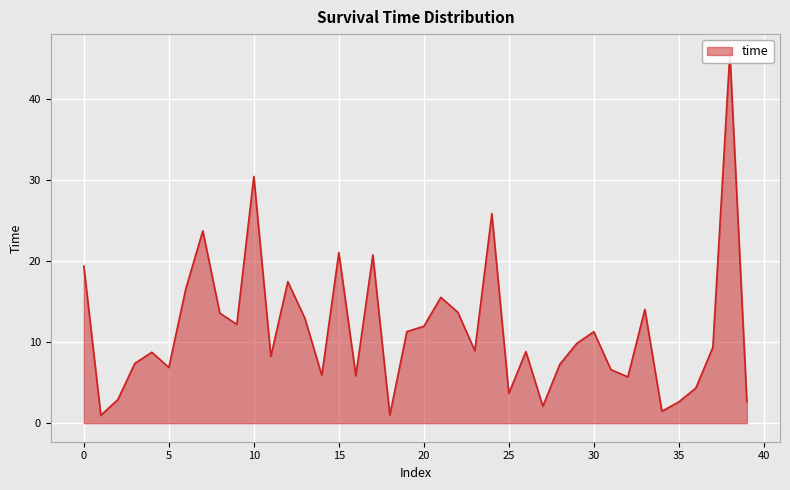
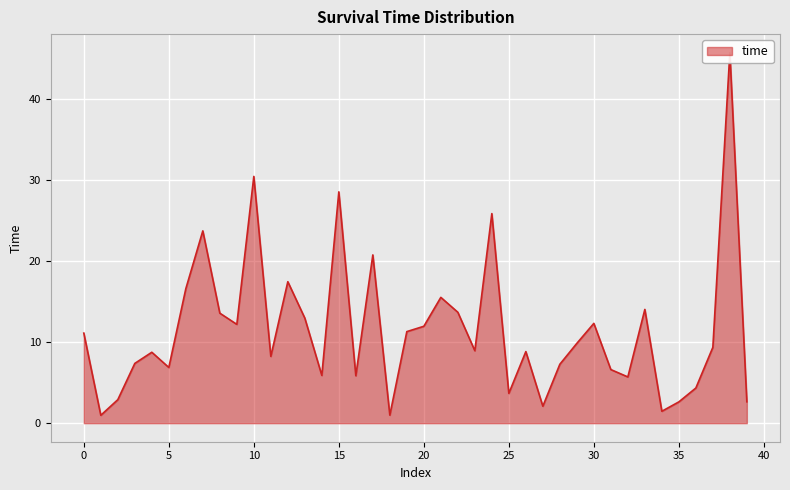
0: 19 -> 11
15: 21 -> 29
30: 11 -> 12
